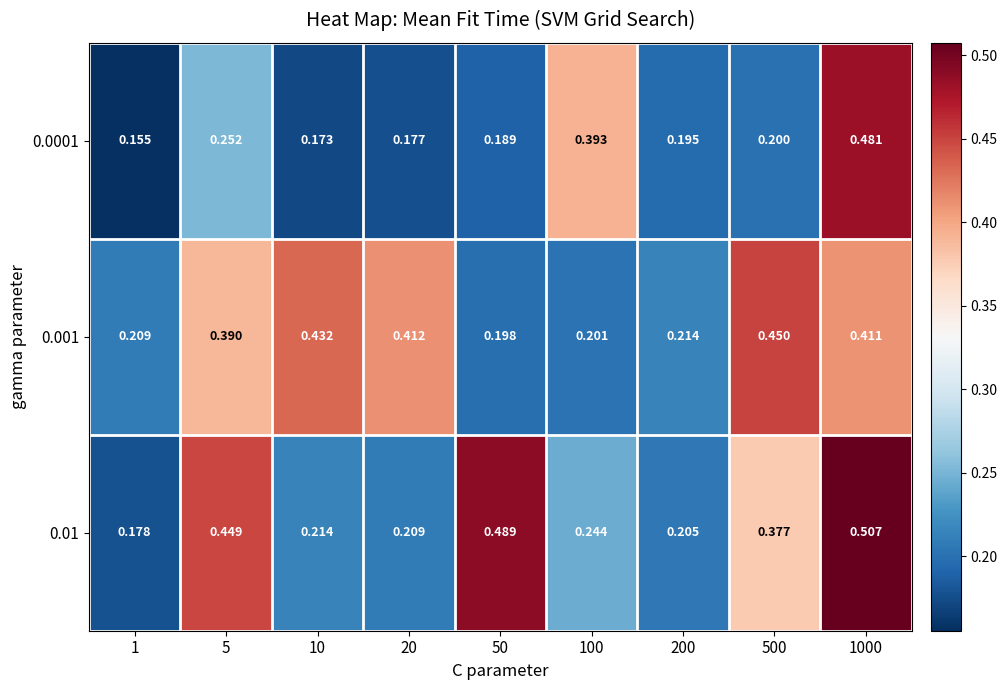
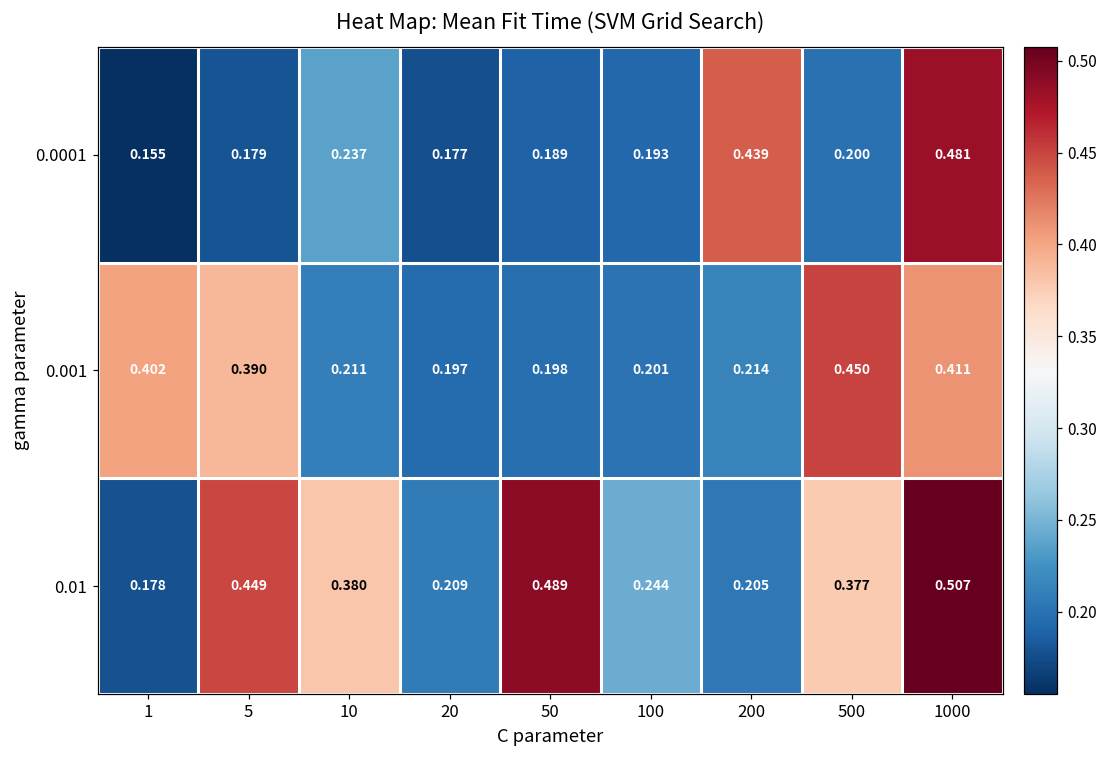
0.0001, 5: 0.252 -> 0.179
0.0001, 10: 0.173 -> 0.237
0.0001, 100: 0.393 -> 0.193
0.0001, 200: 0.195 -> 0.439
0.001, 1: 0.209 -> 0.402
0.001, 10: 0.432 -> 0.211
0.001, 20: 0.412 -> 0.197
0.01, 10: 0.214 -> 0.380
